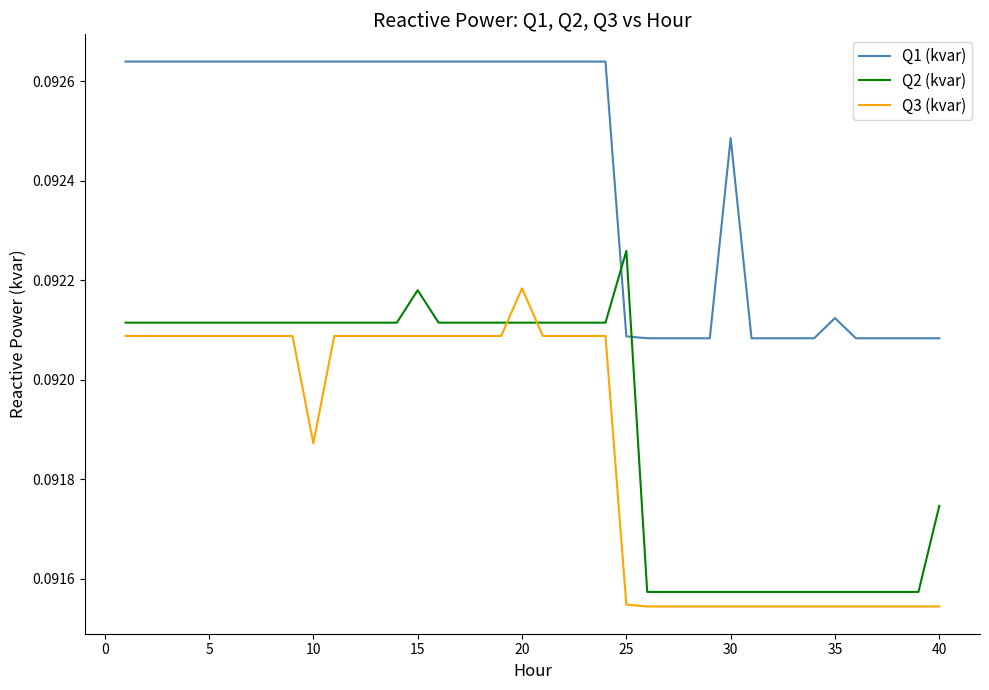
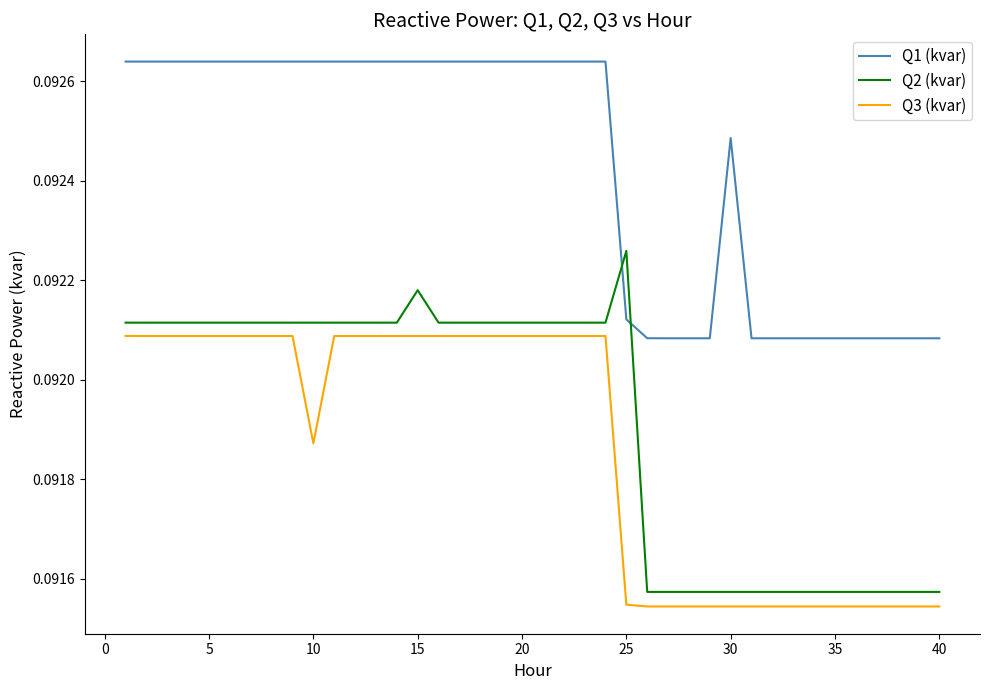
Q3 (kvar), 20: 0.09218 -> 0.09209
Q1 (kvar), 25: 0.09209 -> 0.09212
Q1 (kvar), 35: 0.09212 -> 0.09208
Q2 (kvar), 40: 0.09175 -> 0.09157
